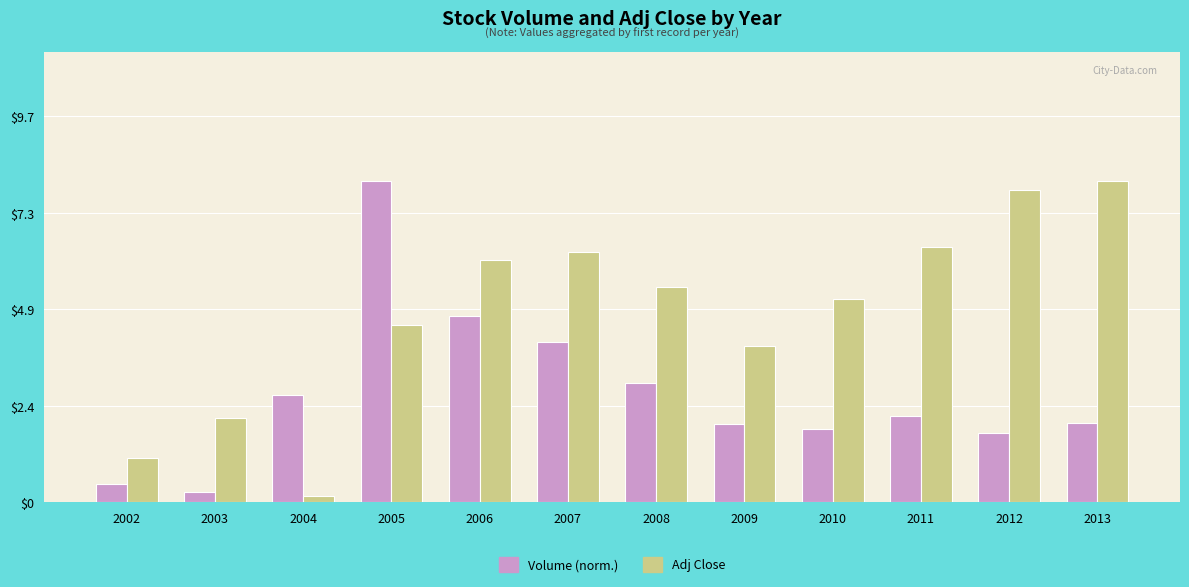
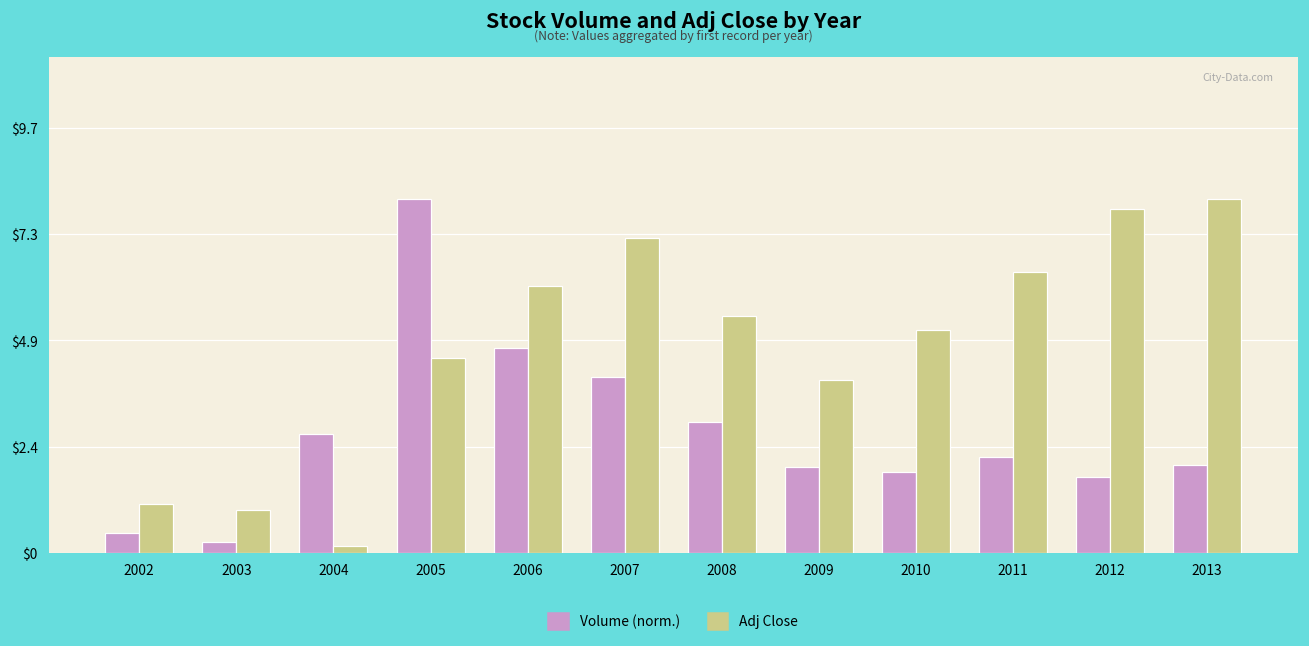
Adj Close, 2003: $2.1 -> $1.0
Adj Close, 2007: $6.3 -> $7.2
